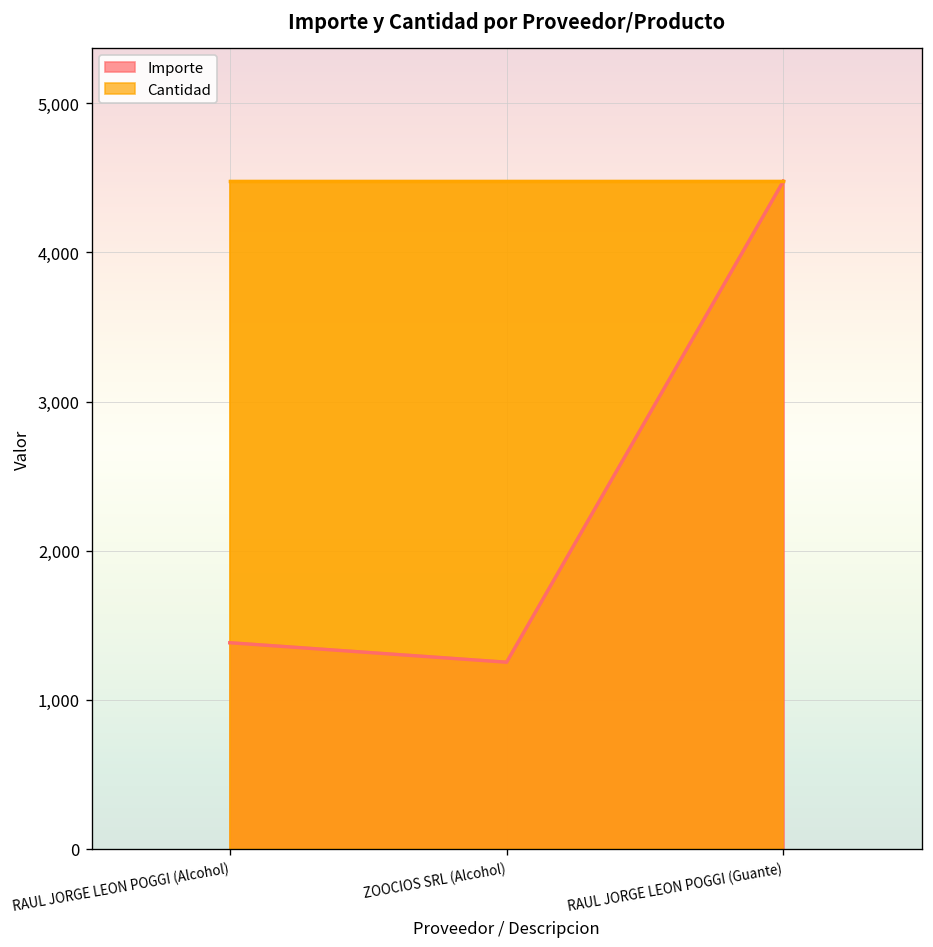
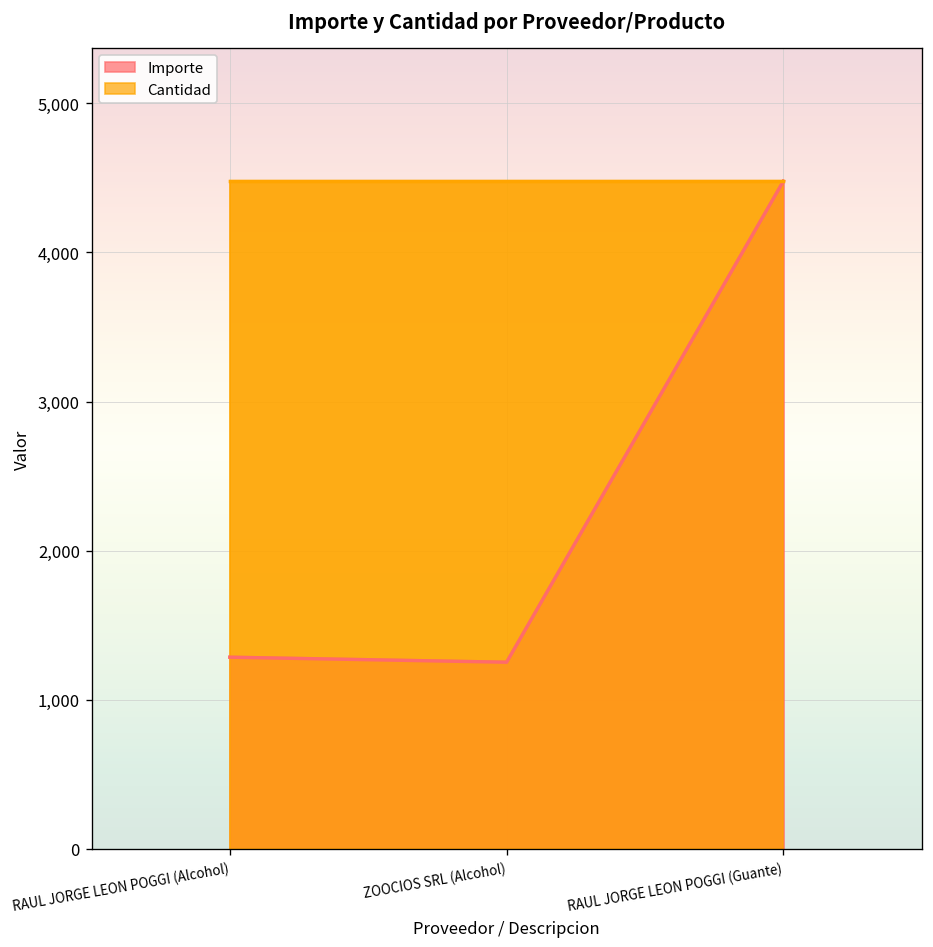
Importe, RAUL JORGE LEON POGGI (Alcohol): 1,380 -> 1,290
